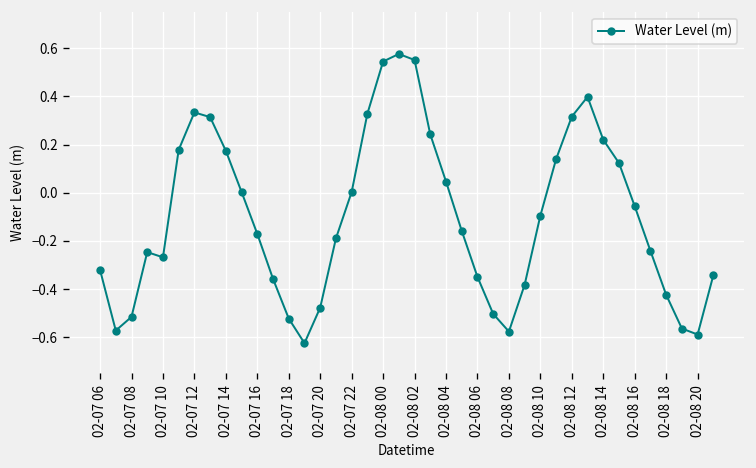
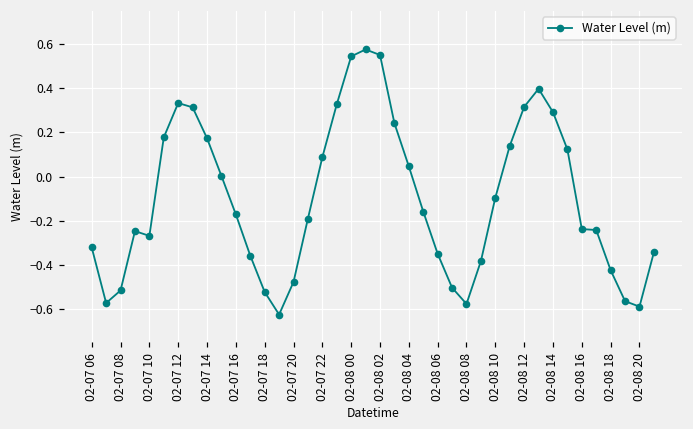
02-07 22: 0.00 -> 0.09
02-08 14: 0.22 -> 0.29
02-08 16: -0.06 -> -0.24
